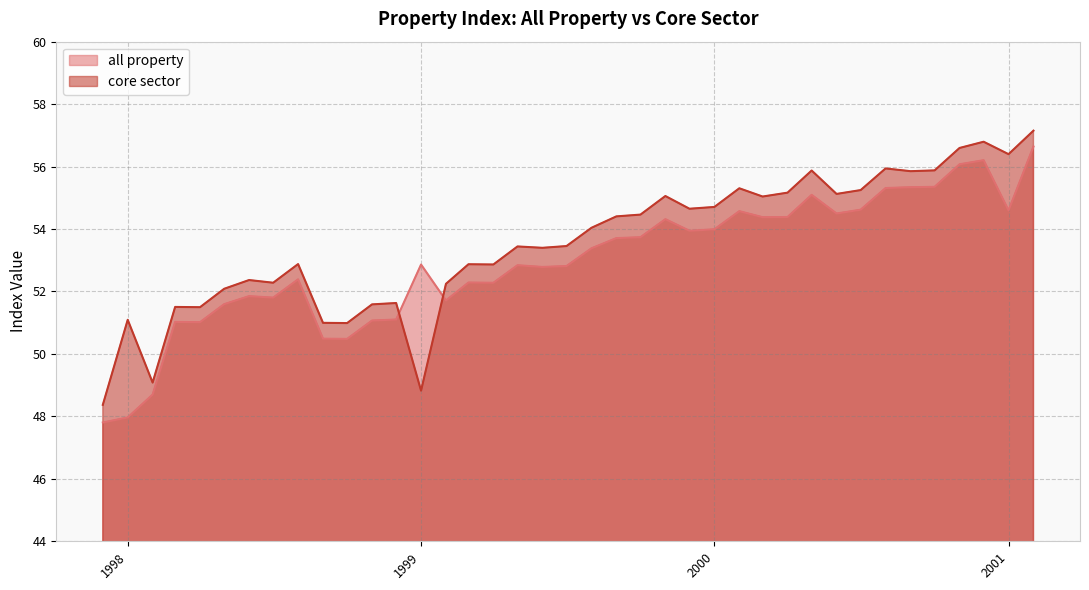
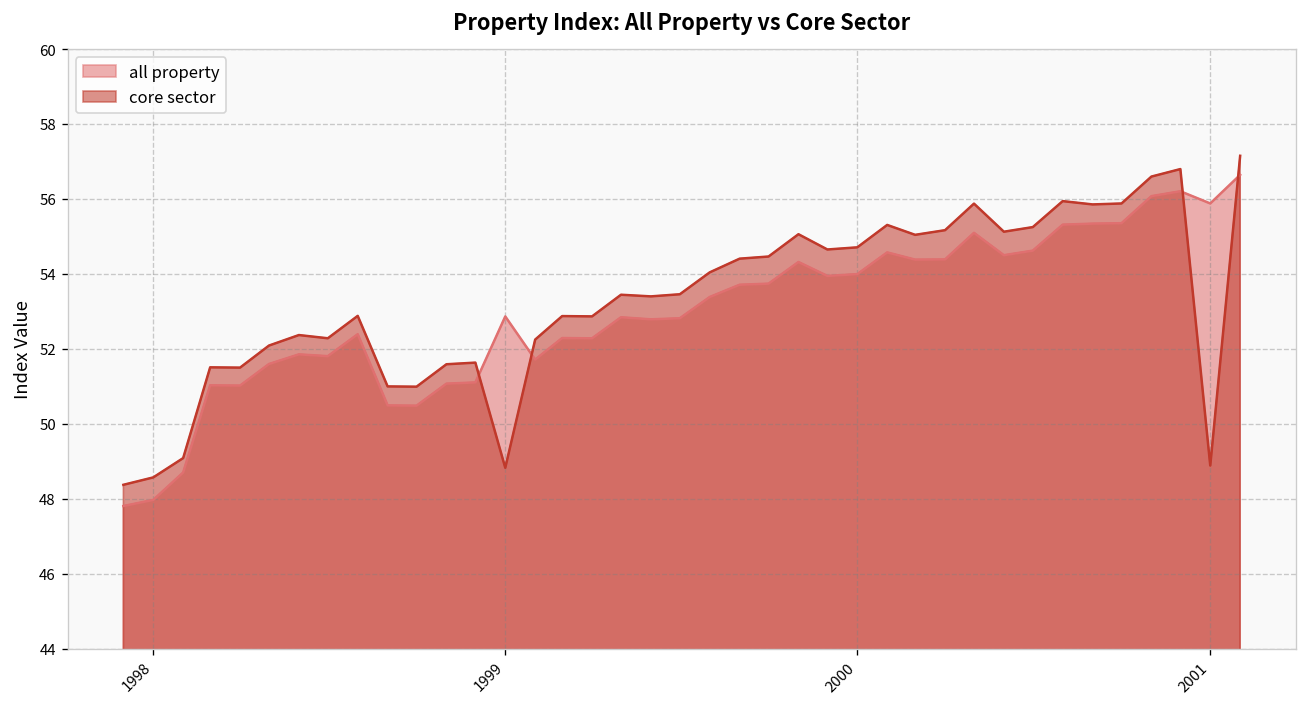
core sector, 1998: 51.1 -> 48.6
all property, 2001: 54.6 -> 55.9
core sector, 2001: 56.4 -> 48.9
